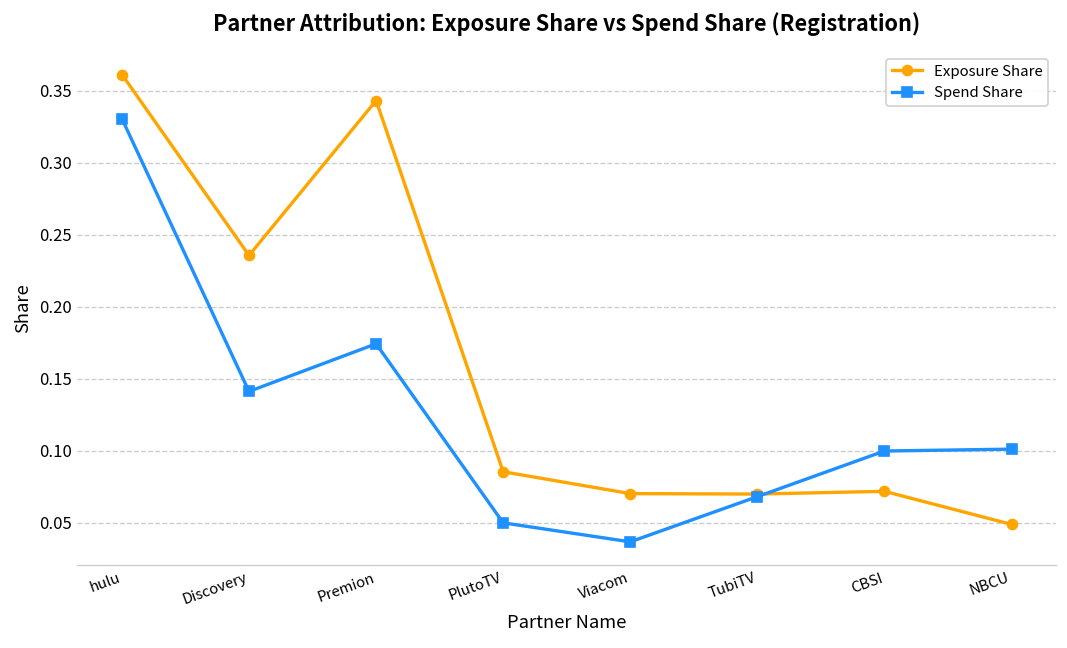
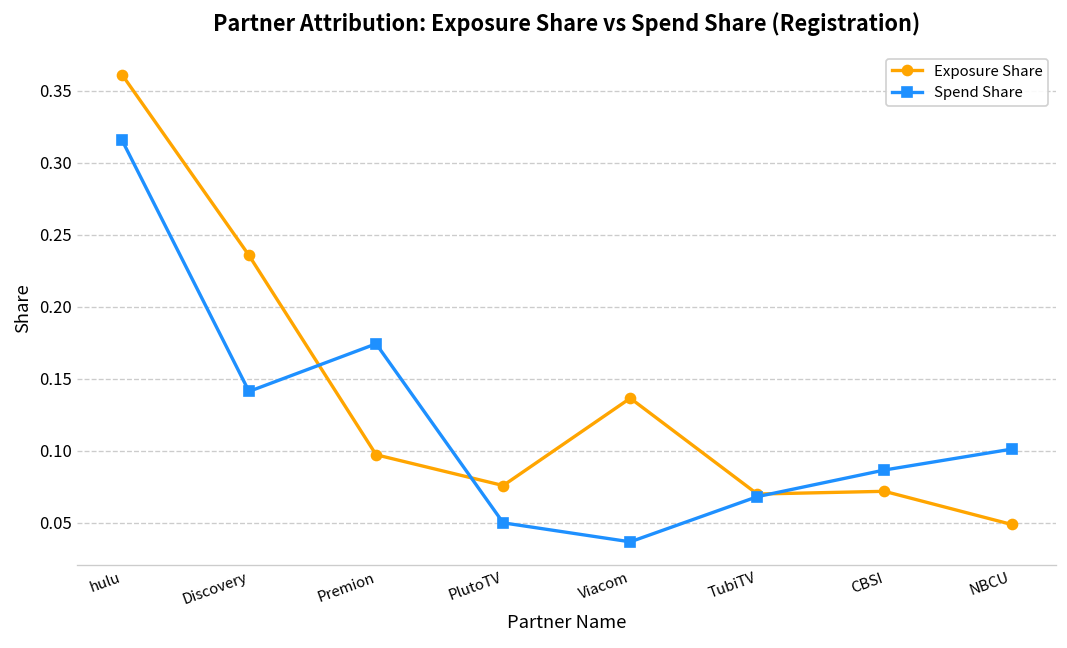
Spend Share, hulu: 0.331 -> 0.316
Exposure Share, Premion: 0.343 -> 0.097
Exposure Share, PlutoTV: 0.085 -> 0.076
Exposure Share, Viacom: 0.070 -> 0.136
Spend Share, CBSI: 0.100 -> 0.087
